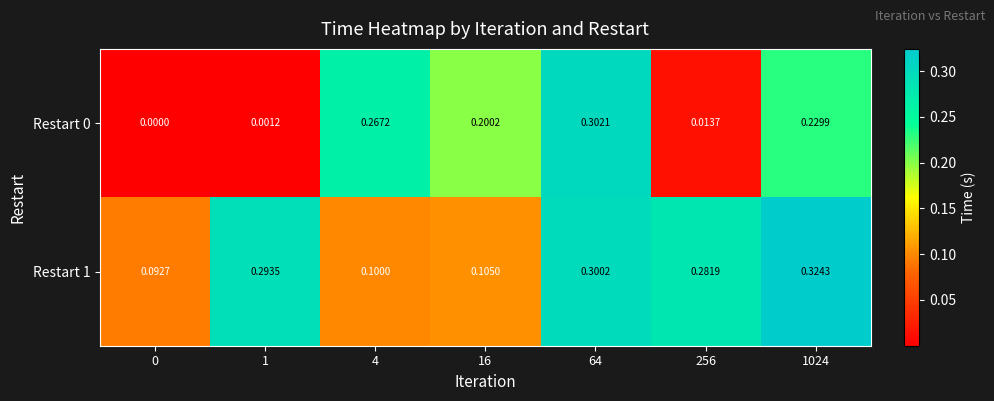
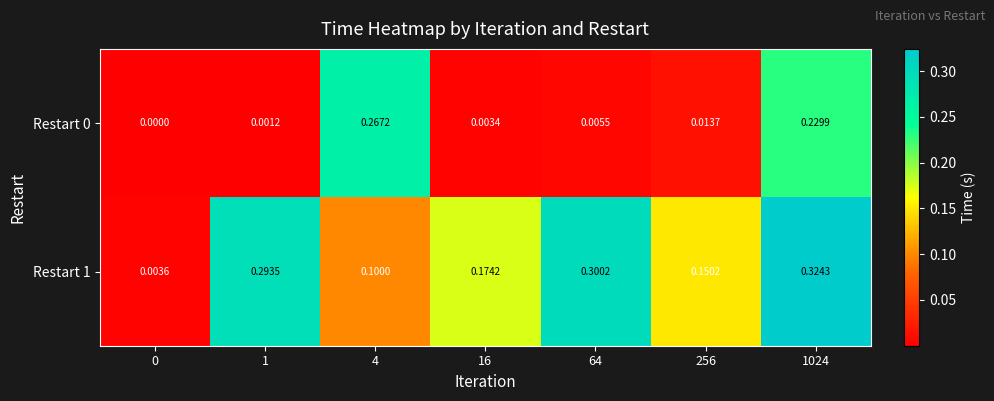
Restart 0, 16: 0.2002 -> 0.0034
Restart 0, 64: 0.3021 -> 0.0055
Restart 1, 0: 0.0927 -> 0.0036
Restart 1, 16: 0.1050 -> 0.1742
Restart 1, 256: 0.2819 -> 0.1502
